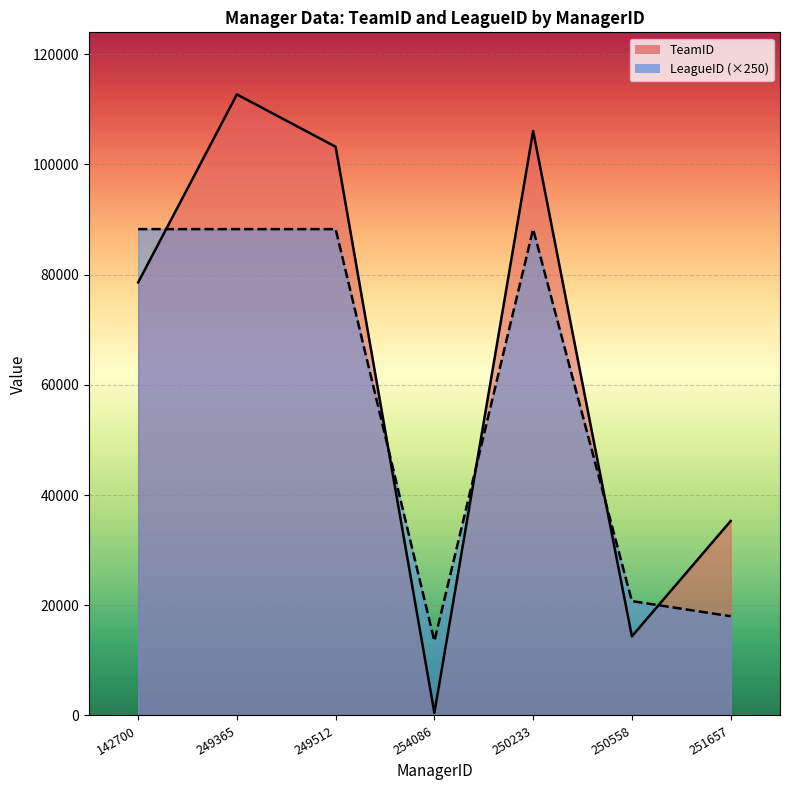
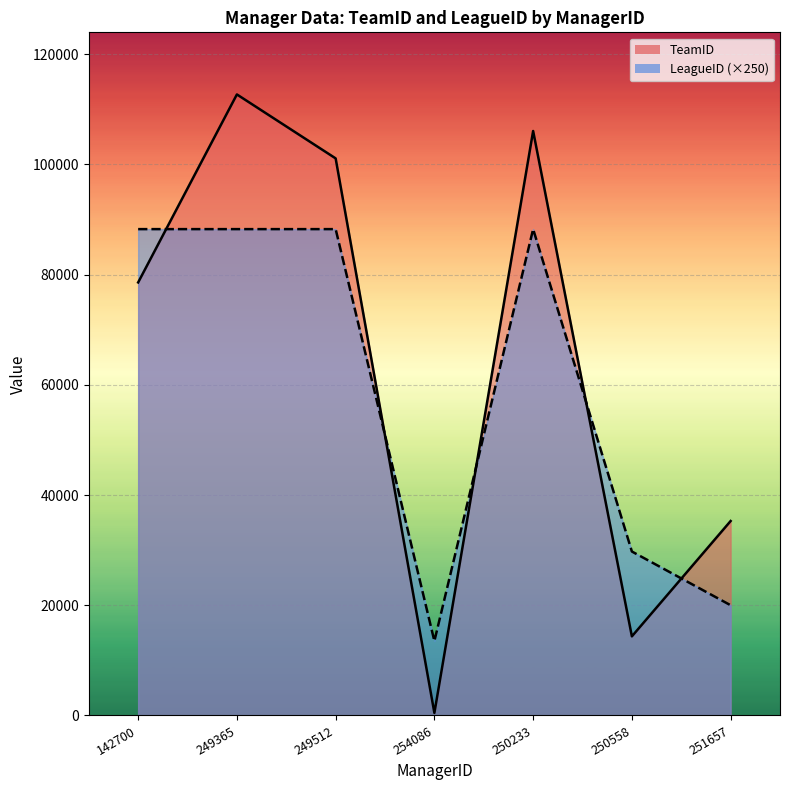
TeamID, 249512: 103000 -> 101000
LeagueID (×250), 250558: 21000 -> 30000
LeagueID (×250), 251657: 18000 -> 20000
